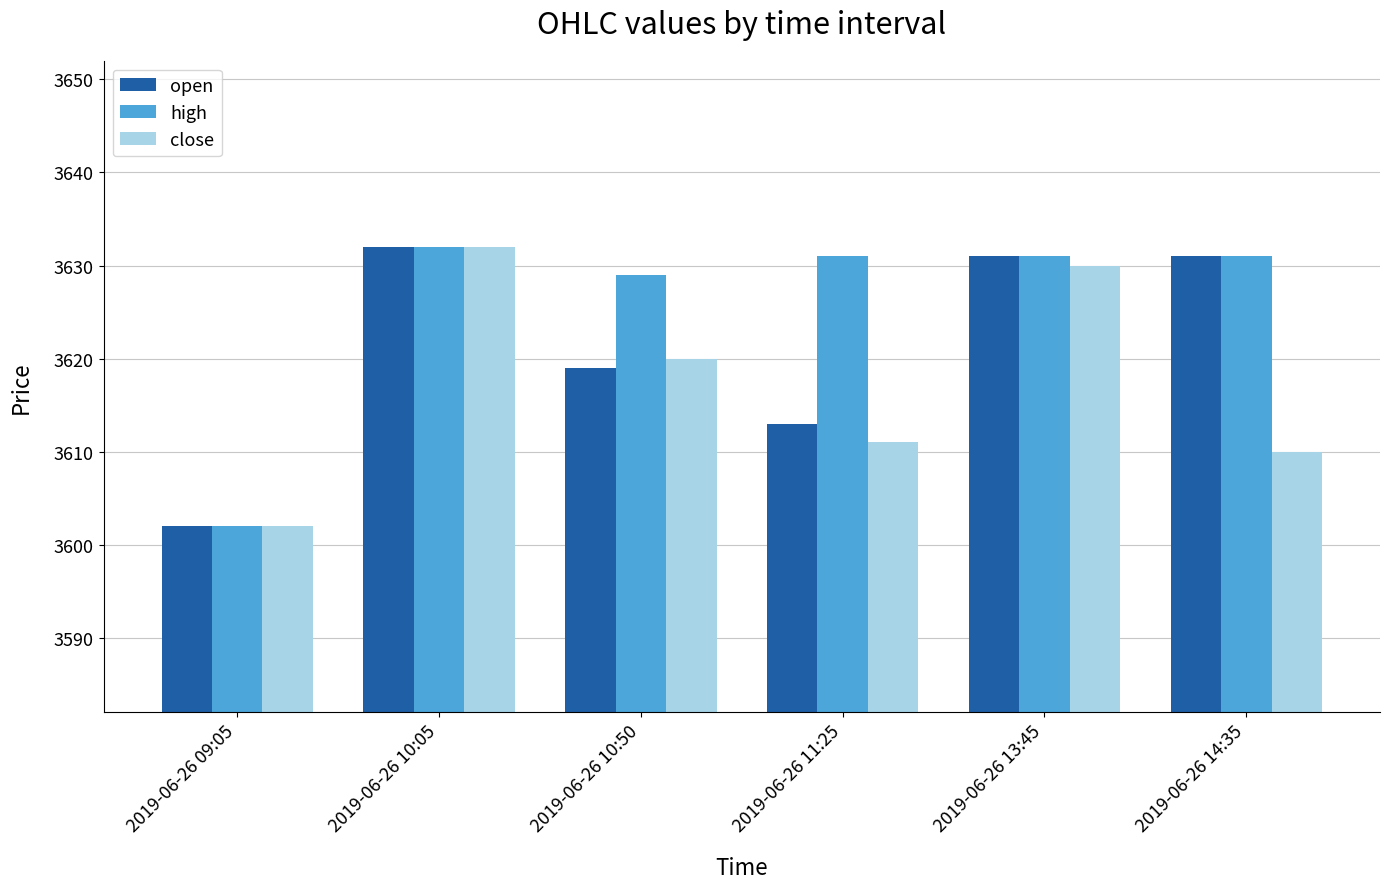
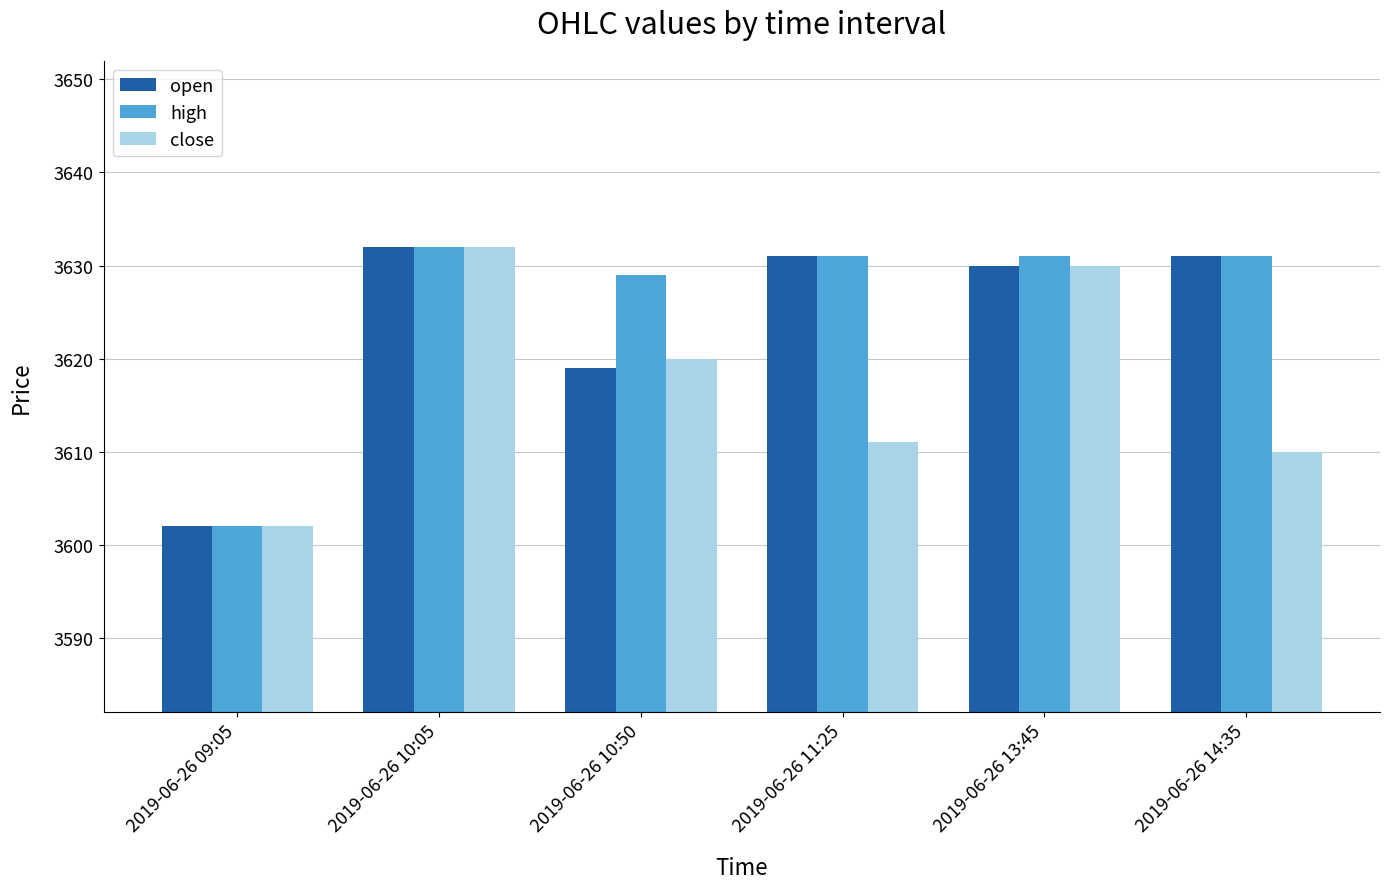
open, 2019-06-26 11:25: 3613 -> 3631
open, 2019-06-26 13:45: 3631 -> 3630
